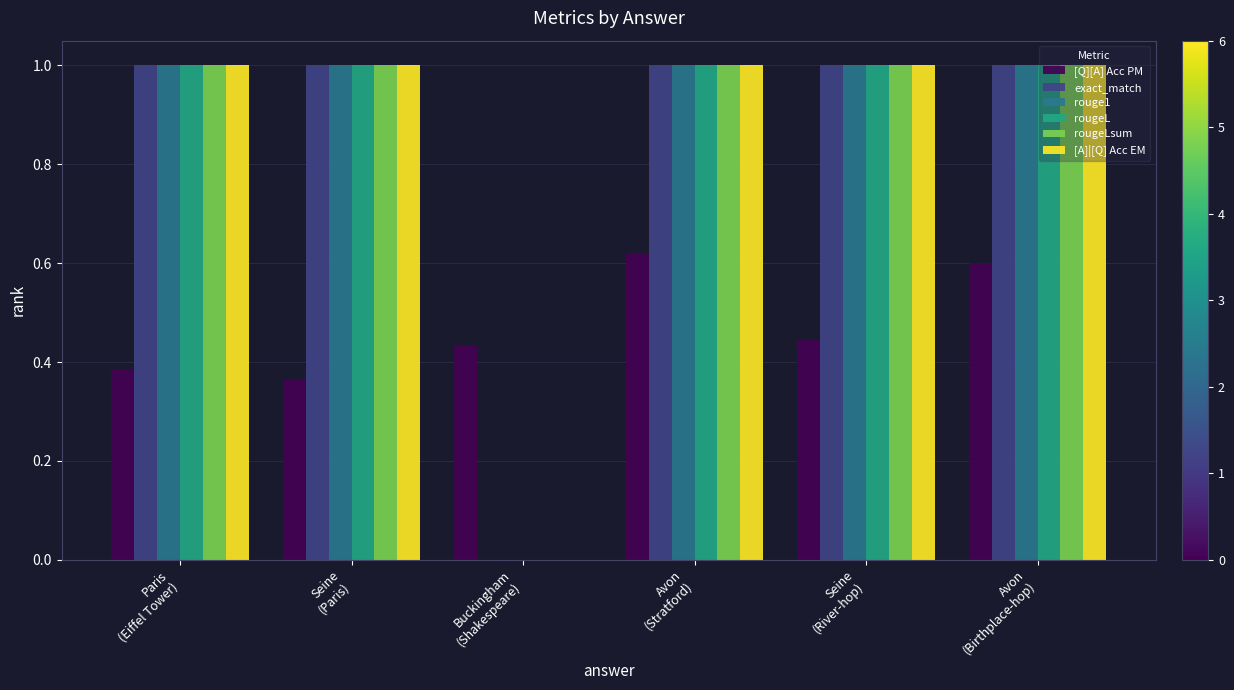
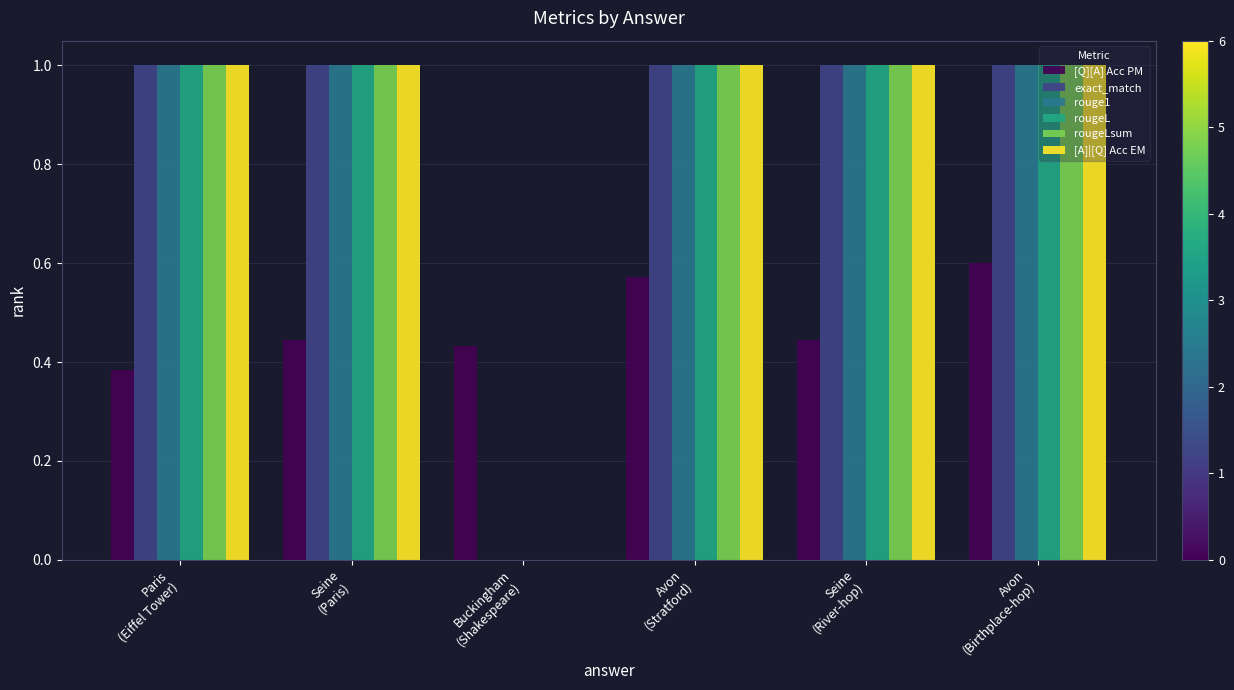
[Q][A] Acc PM, Seine (Paris): 0.36 -> 0.44
[Q][A] Acc PM, Avon (Stratford): 0.62 -> 0.57
